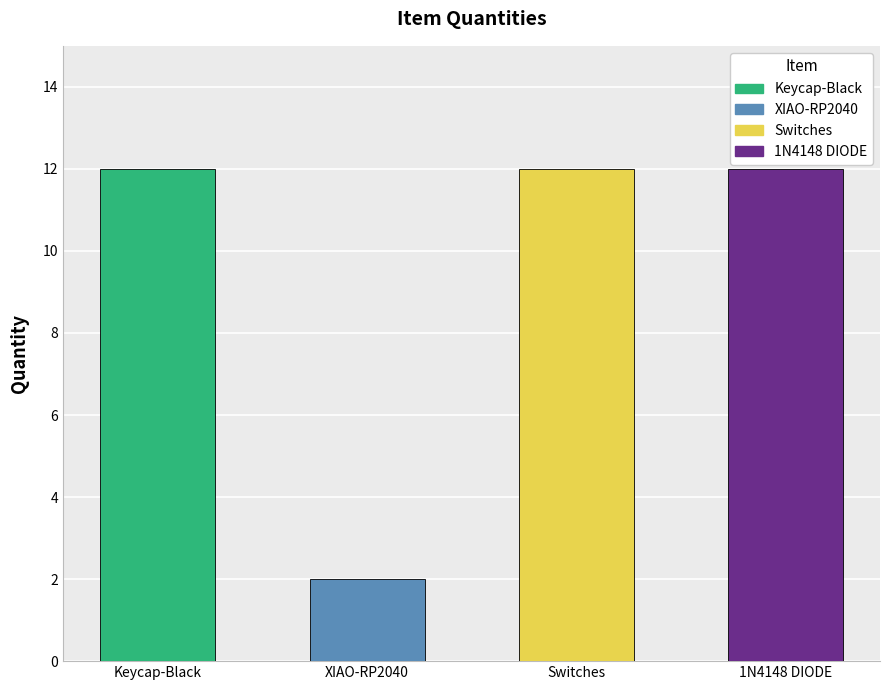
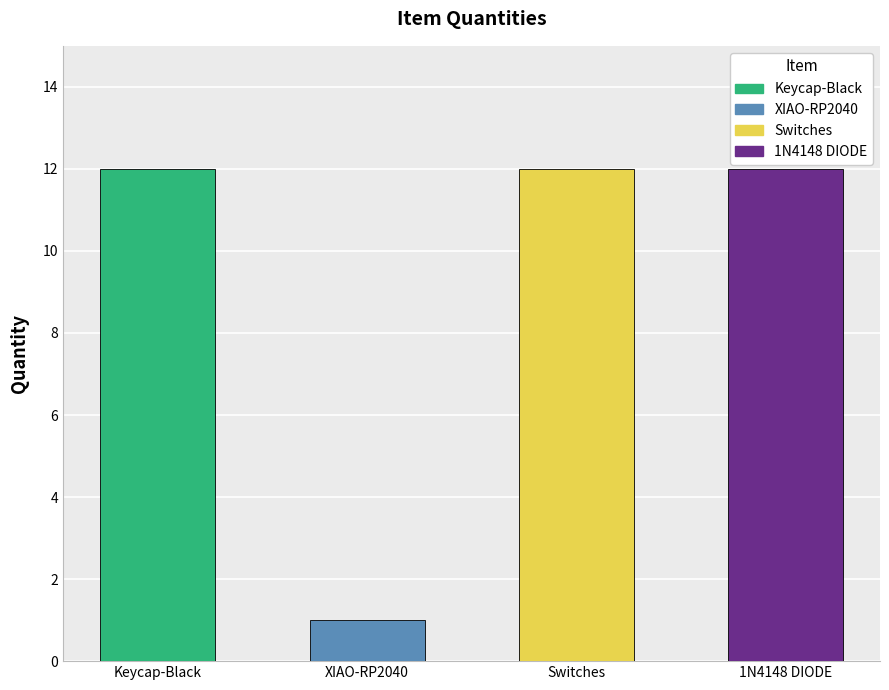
XIAO-RP2040: 2 -> 1
